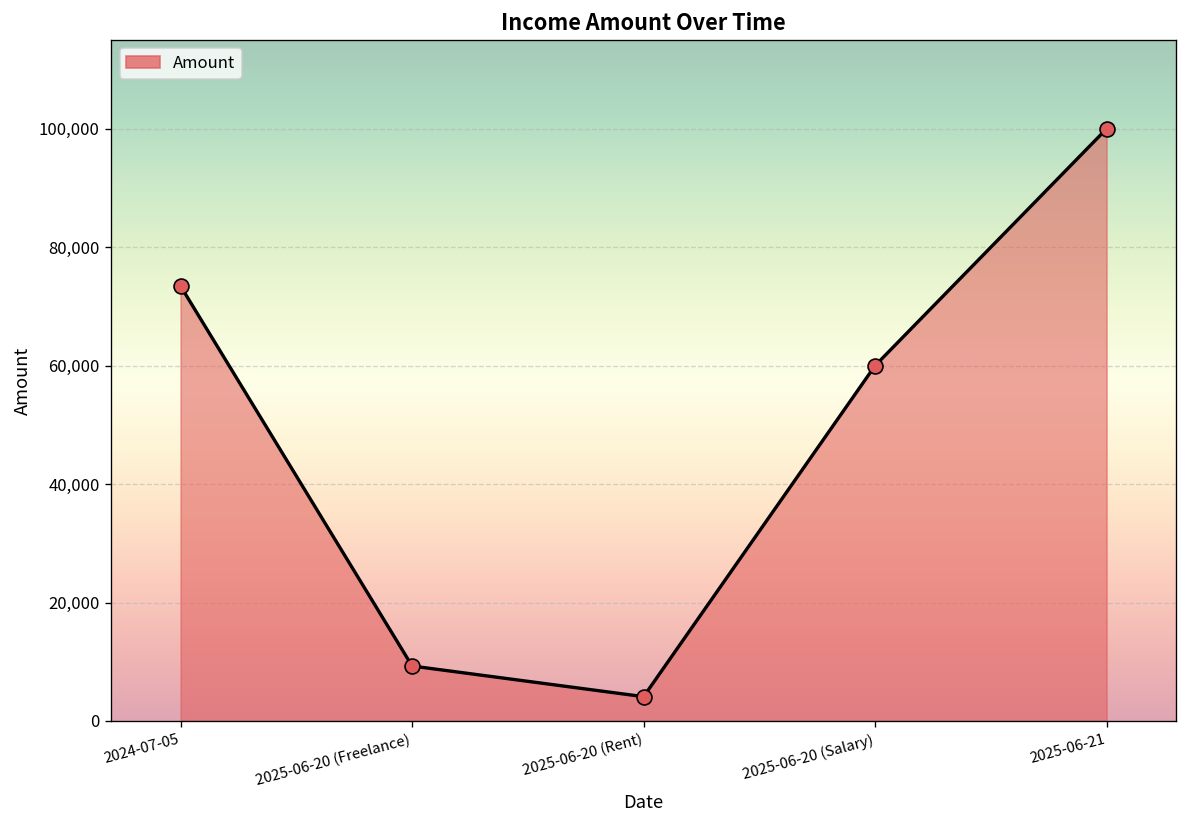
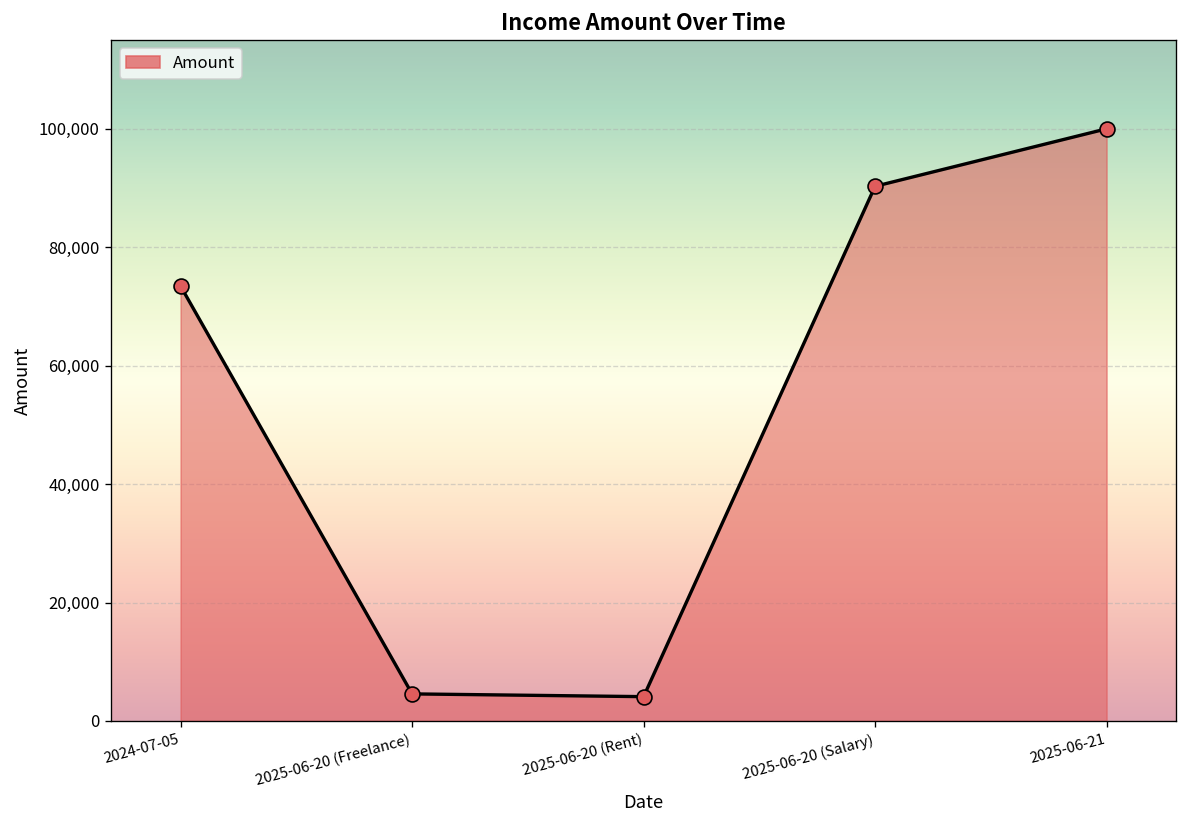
2025-06-20 (Freelance): 9,000 -> 5,000
2025-06-20 (Salary): 60,000 -> 90,000
